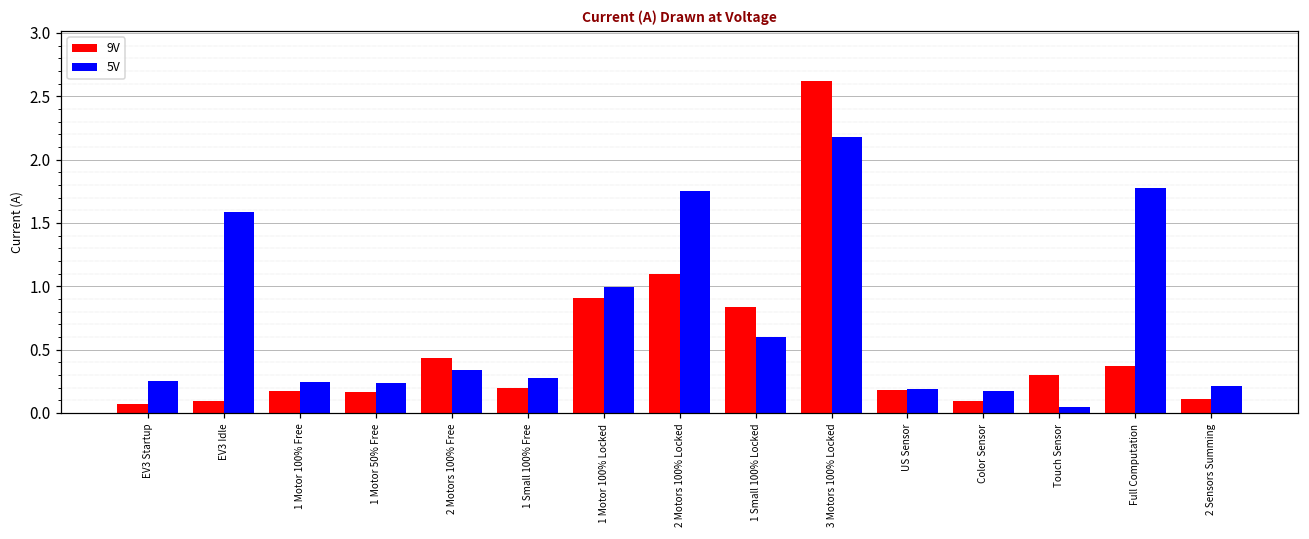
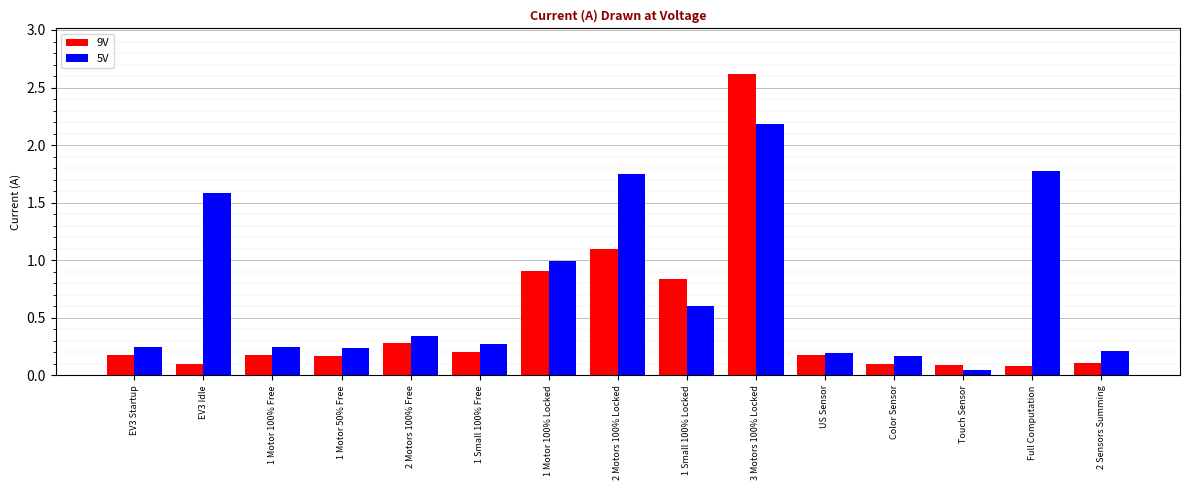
9V, EV3 Startup: 0.07 -> 0.18
9V, 2 Motors 100% Free: 0.43 -> 0.28
9V, Touch Sensor: 0.30 -> 0.09
9V, Full Computation: 0.37 -> 0.09
